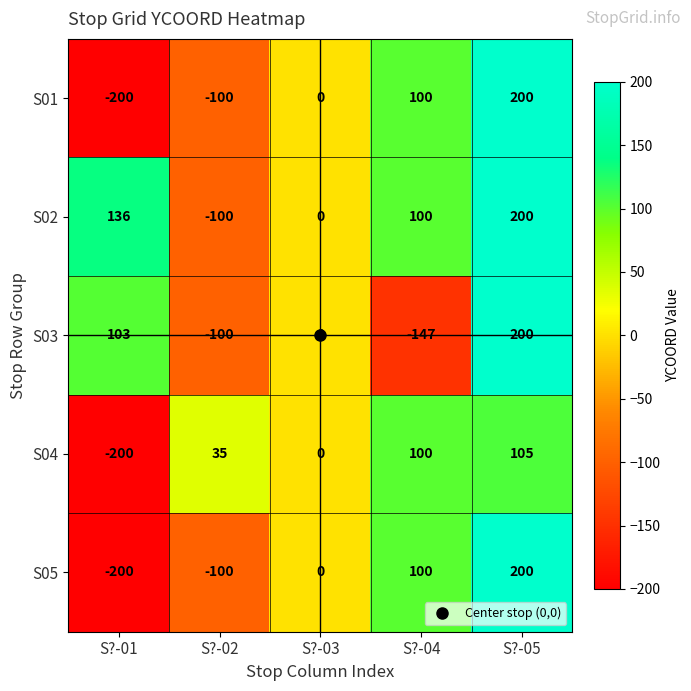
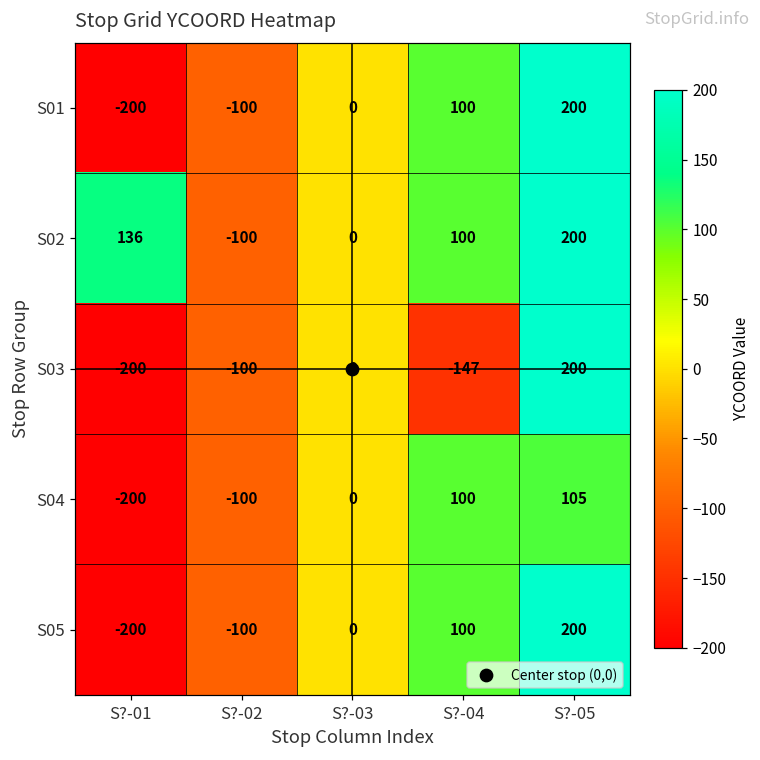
S03, S?-01: 103 -> -200
S04, S?-02: 35 -> -100
